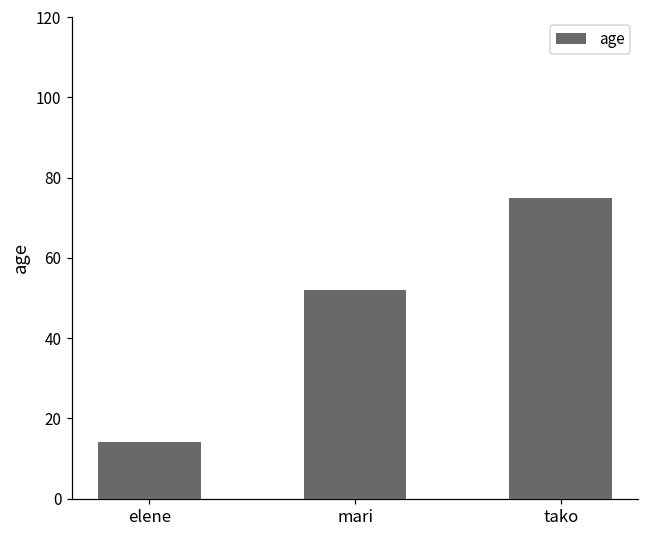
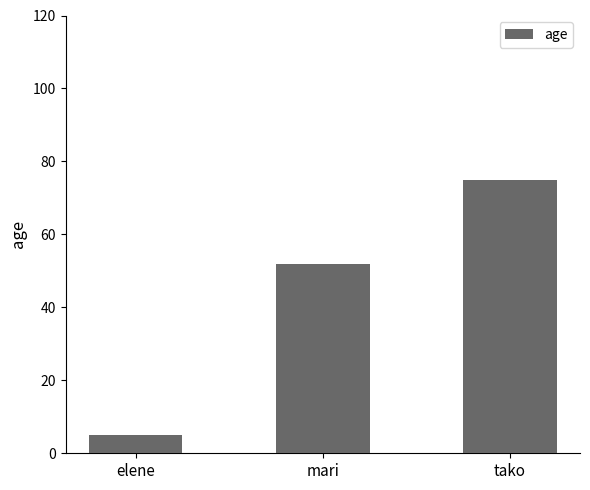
elene: 14 -> 5
